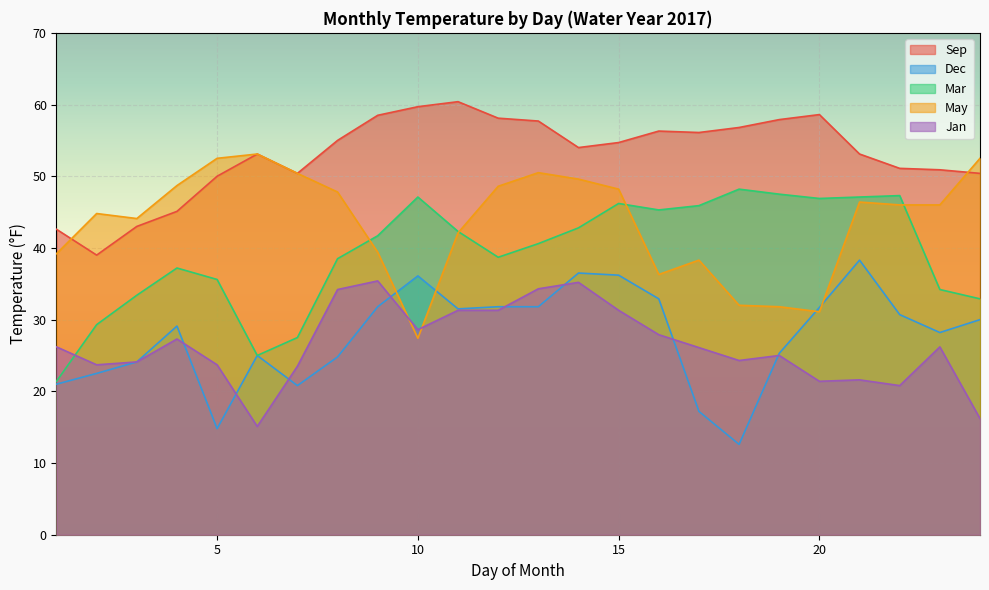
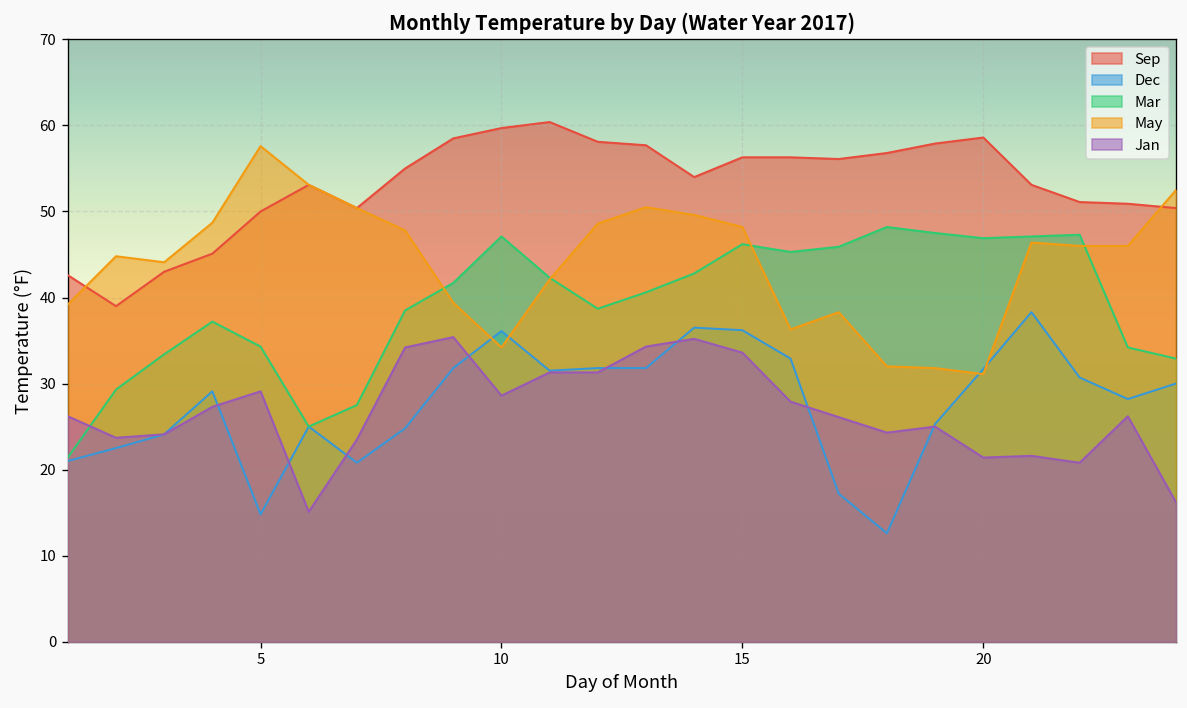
Mar, 5: 36 -> 34
May, 5: 53 -> 58
Jan, 5: 24 -> 29
May, 10: 27 -> 34
Sep, 15: 55 -> 56
Jan, 15: 31 -> 34
